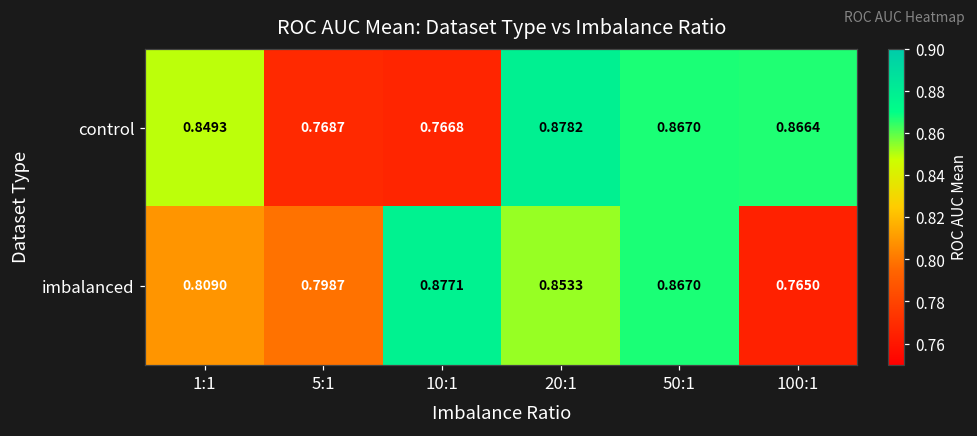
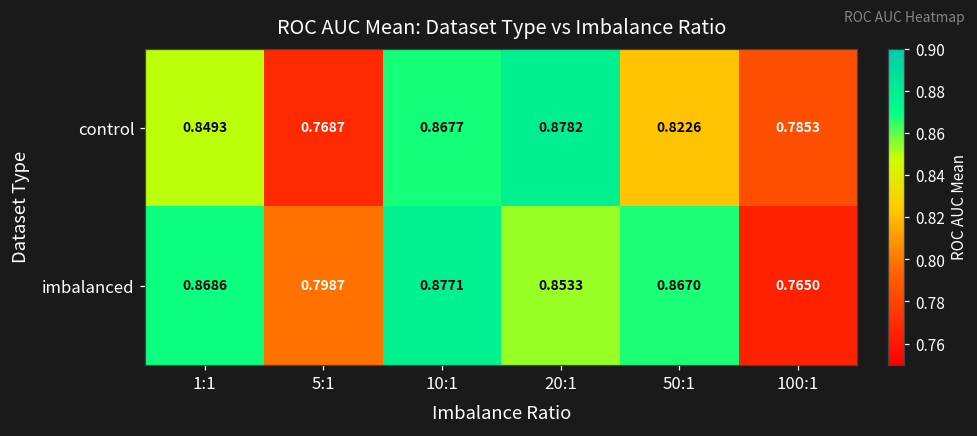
control, 10:1: 0.7668 -> 0.8677
control, 50:1: 0.8670 -> 0.8226
control, 100:1: 0.8664 -> 0.7853
imbalanced, 1:1: 0.8090 -> 0.8686
